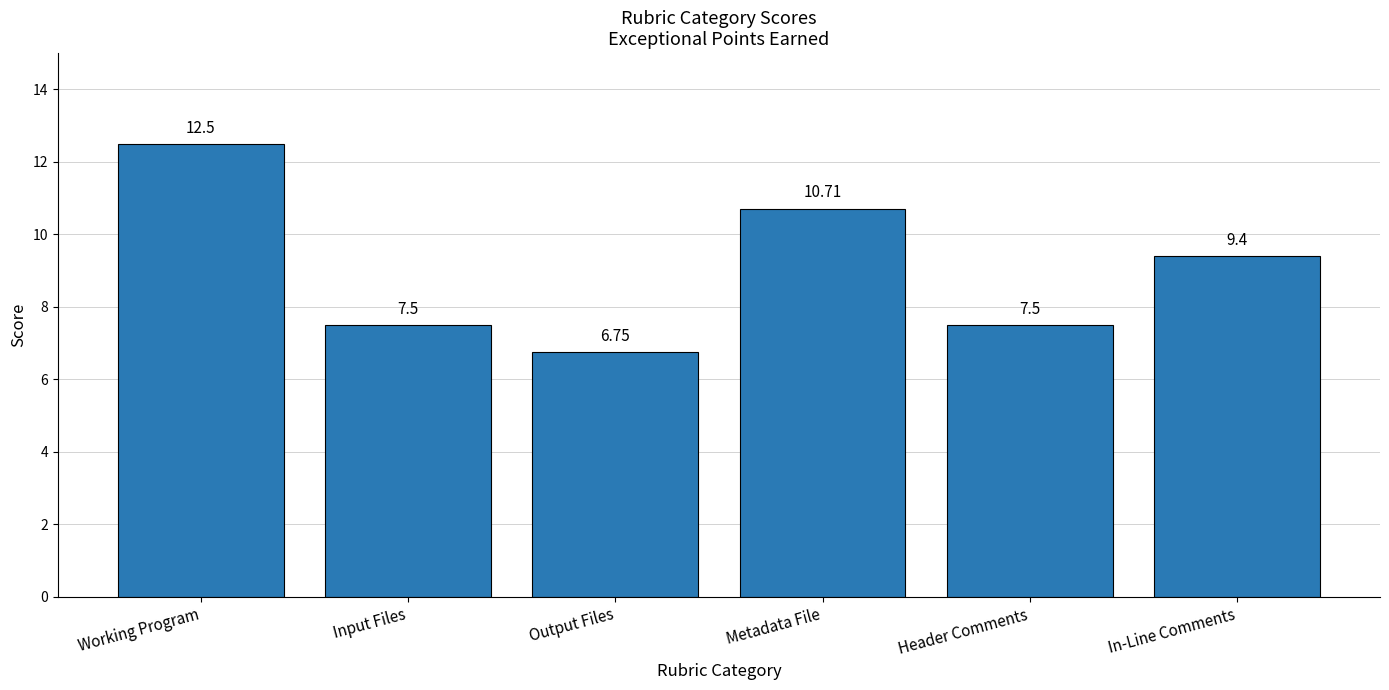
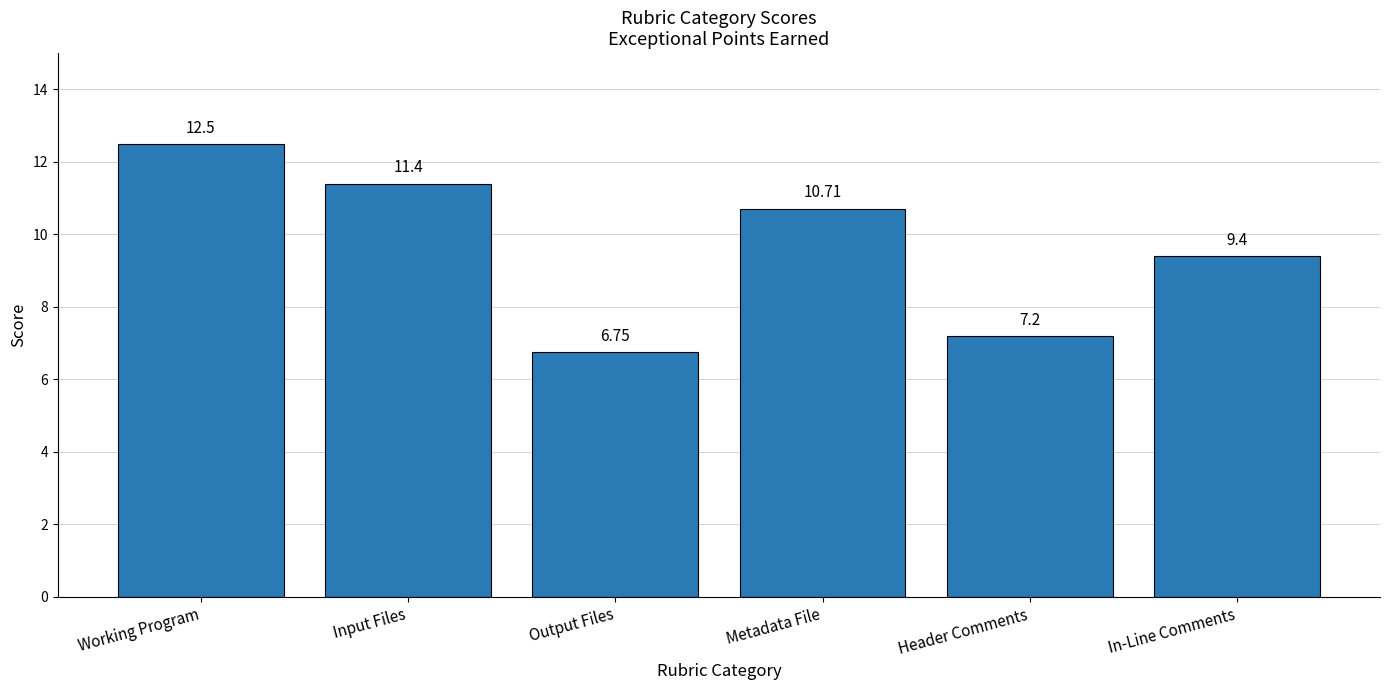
Input Files: 7.5 -> 11.4
Header Comments: 7.5 -> 7.2
